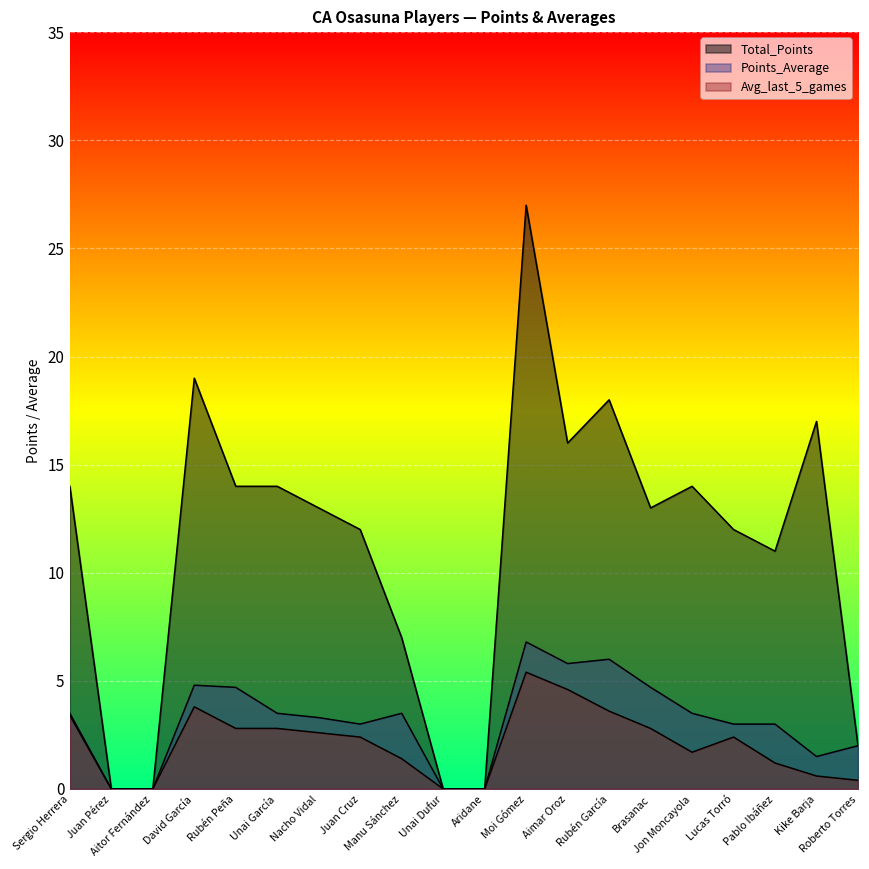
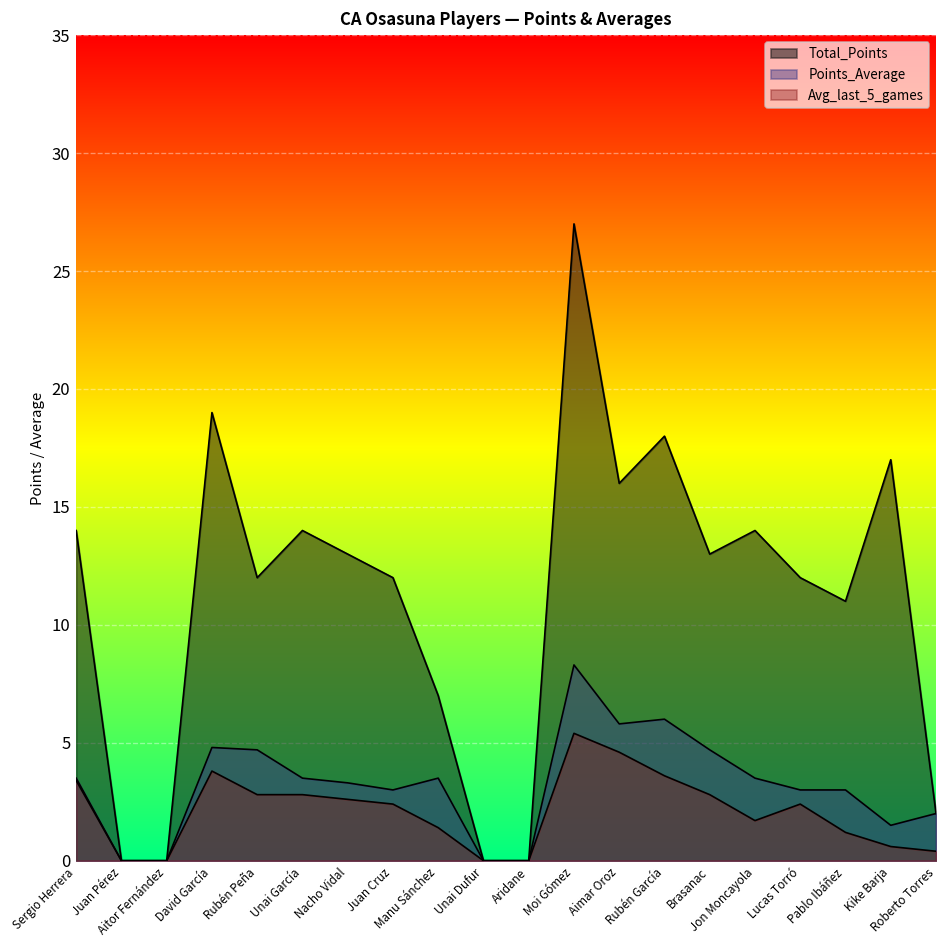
Total_Points, Rubén Peña: 14 -> 12
Points_Average, Moi Gómez: 6.8 -> 8.3
